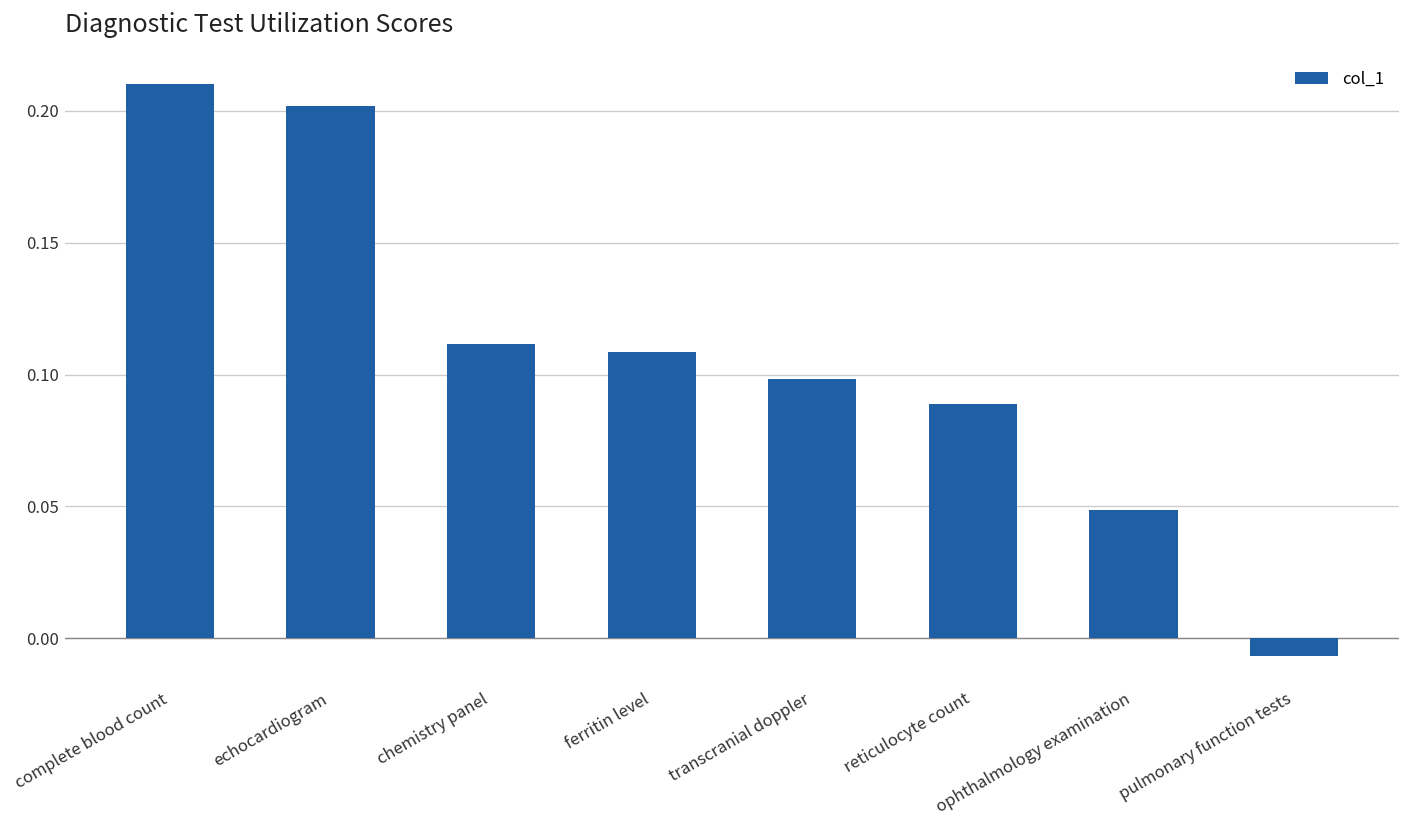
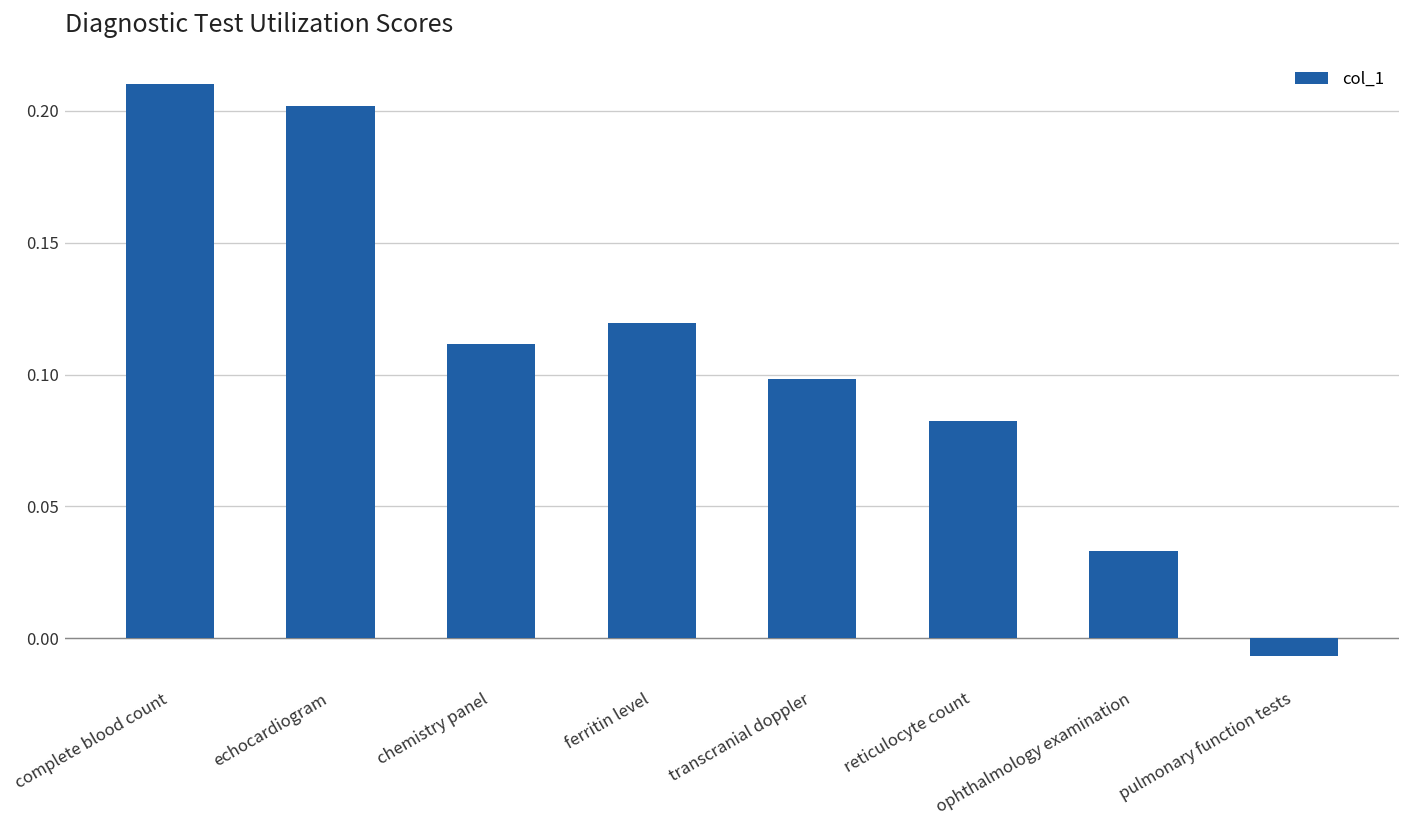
ferritin level: 0.109 -> 0.119
reticulocyte count: 0.089 -> 0.082
ophthalmology examination: 0.049 -> 0.033
